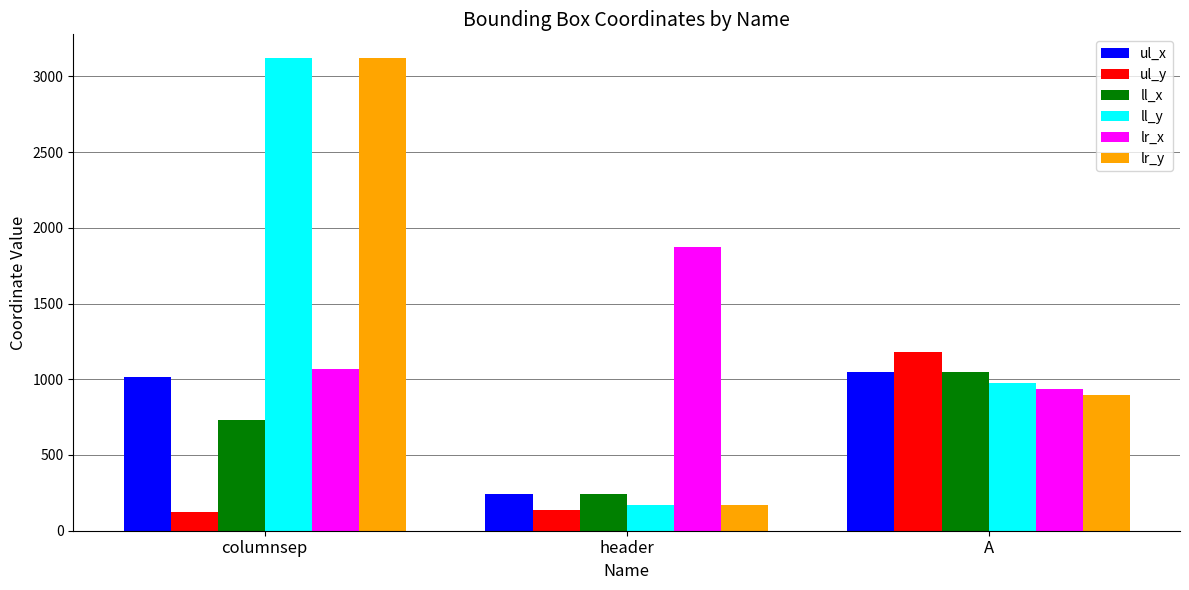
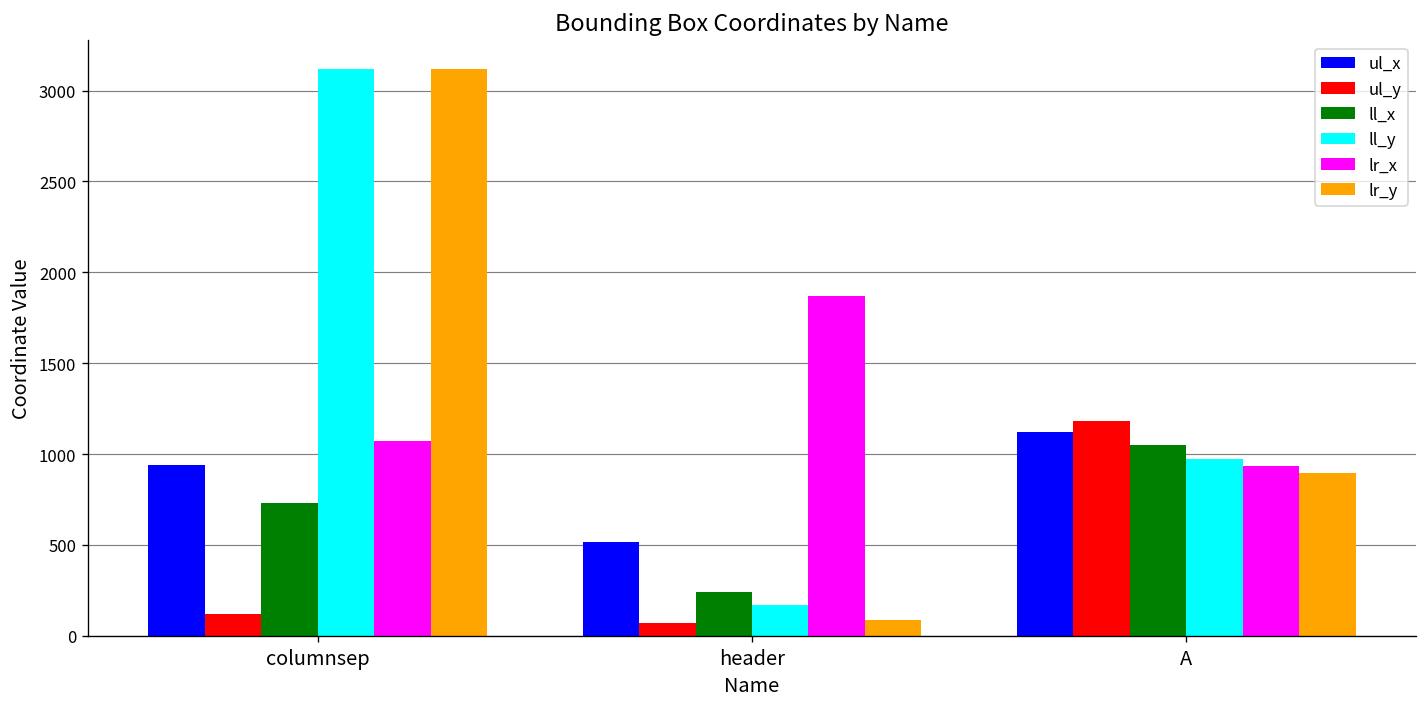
ul_x, columnsep: 1020 -> 940
ul_x, header: 240 -> 510
ul_y, header: 140 -> 70
lr_y, header: 170 -> 90
ul_x, A: 1050 -> 1120
